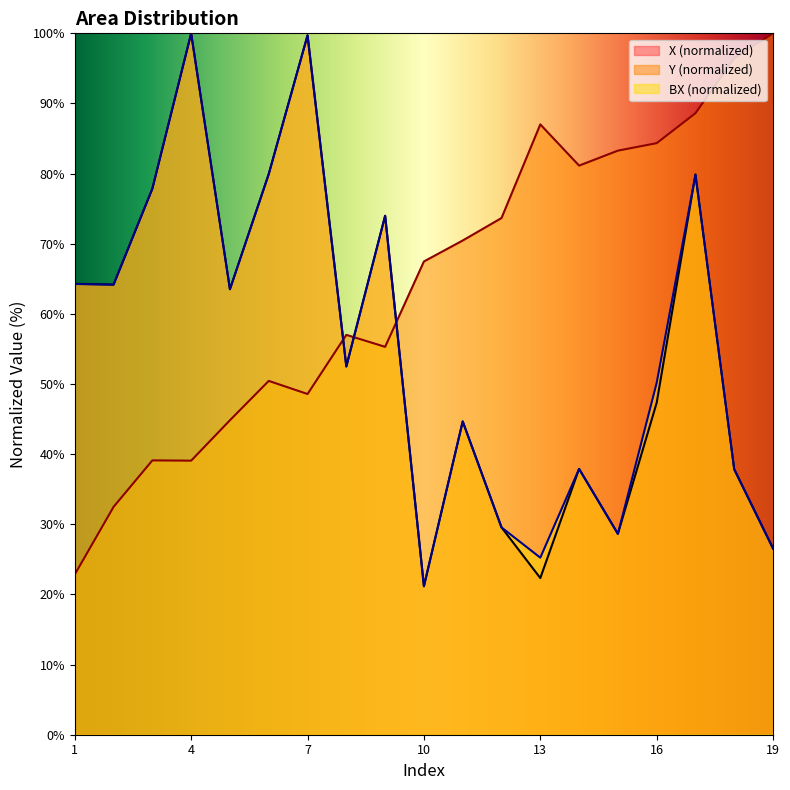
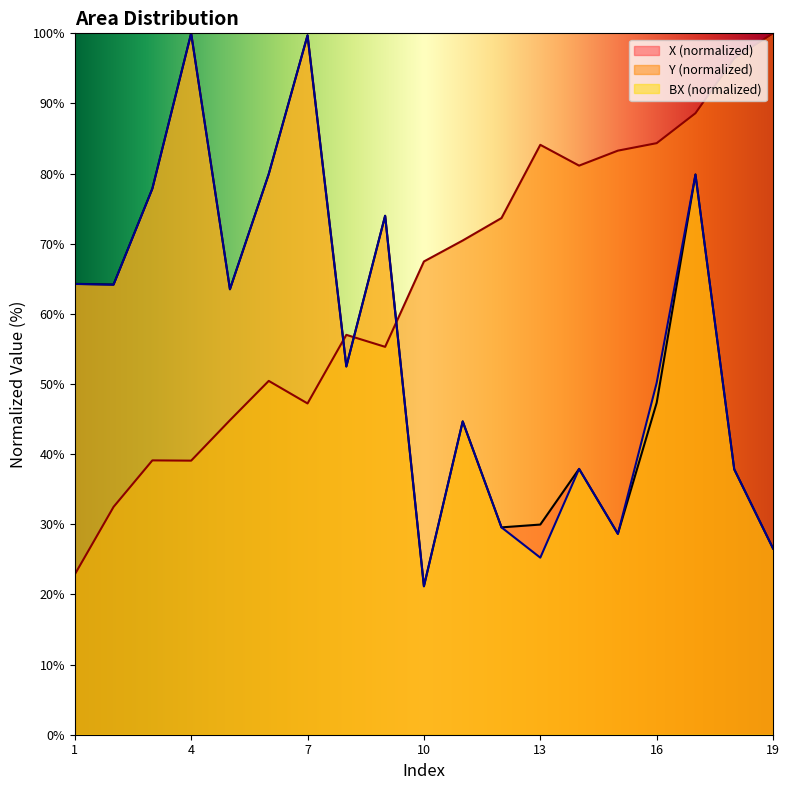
Y (normalized), 7: 49% -> 47%
X (normalized), 13: 22% -> 30%
Y (normalized), 13: 87% -> 84%
